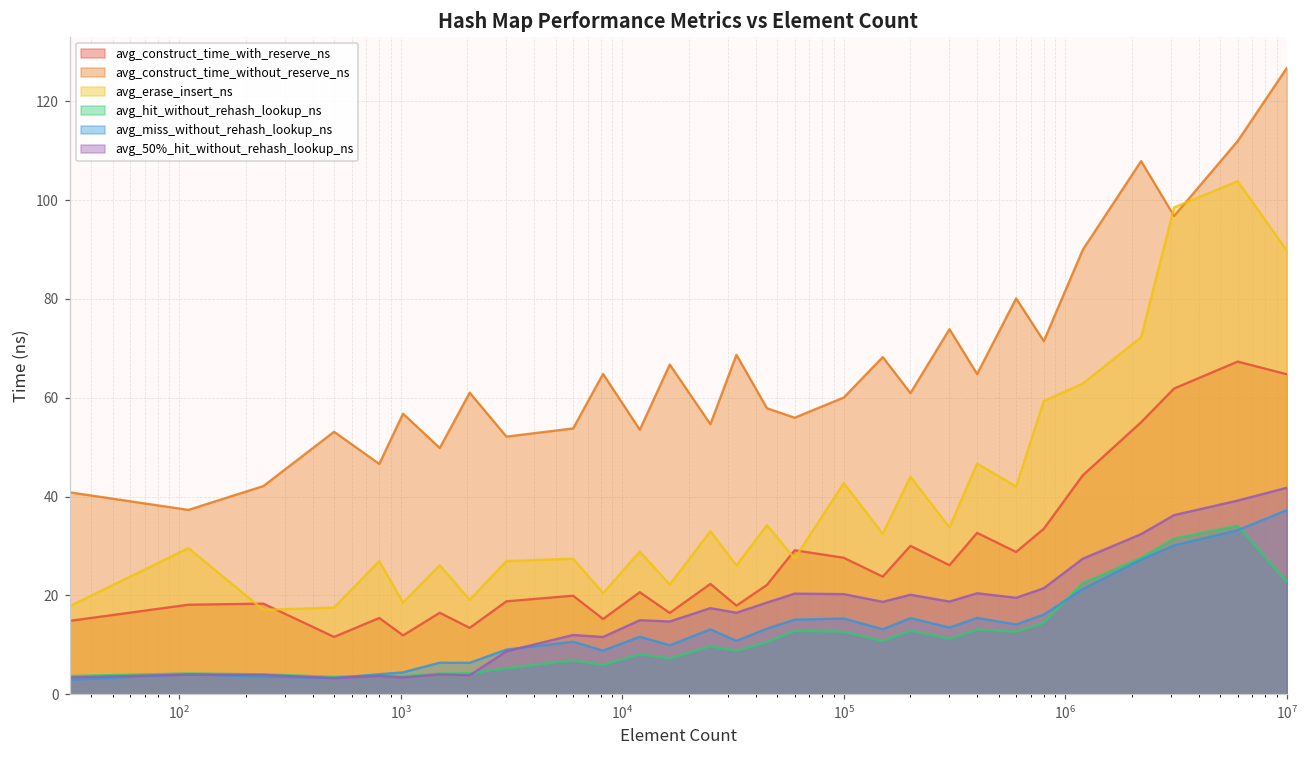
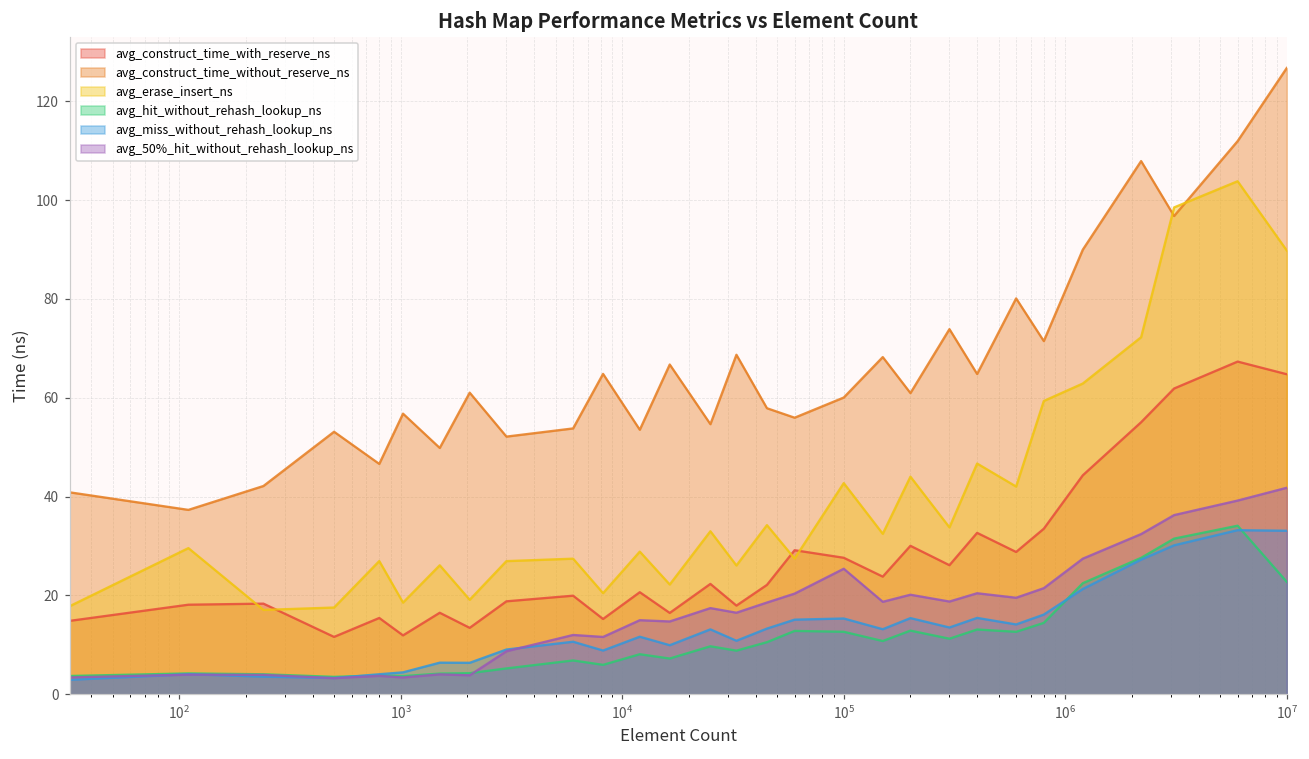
avg_50%_hit_without_rehash_lookup_ns, 10^5: 20 -> 25
avg_miss_without_rehash_lookup_ns, 10^7: 37 -> 33
